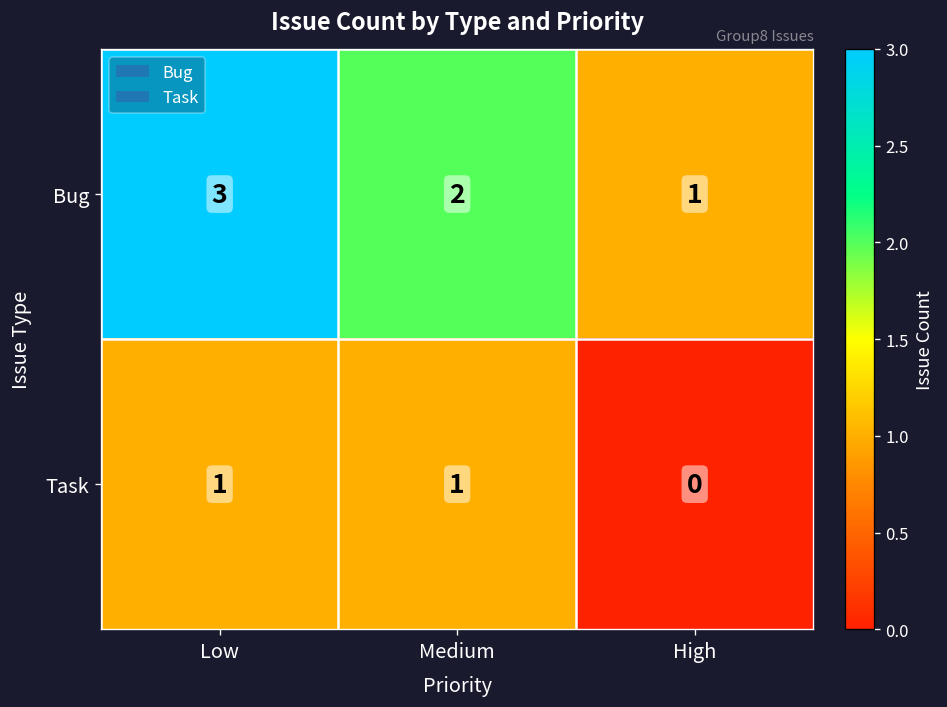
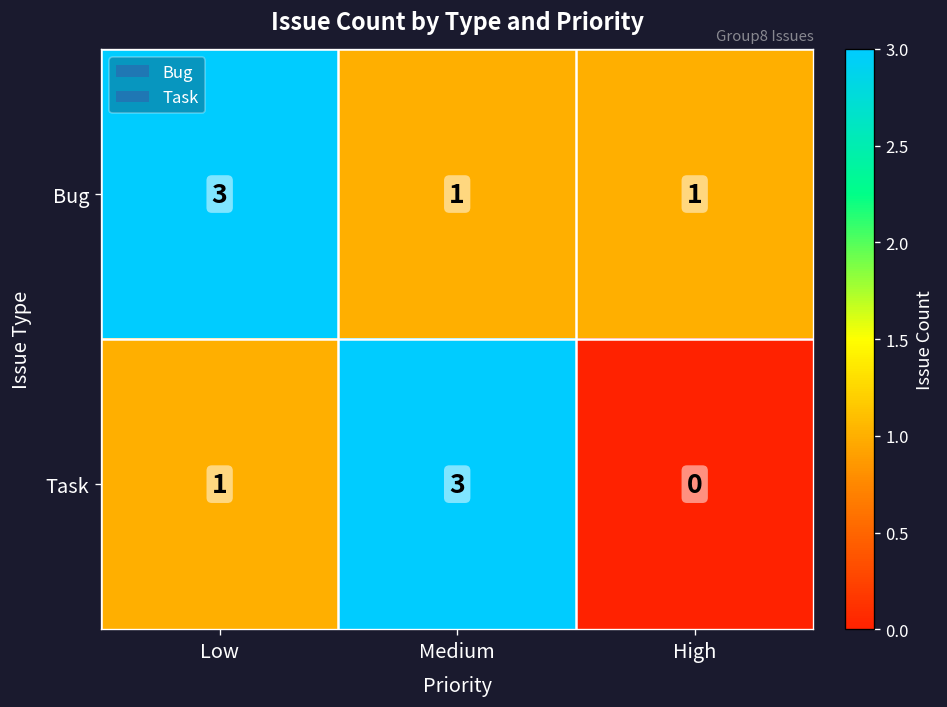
Bug, Medium: 2 -> 1
Task, Medium: 1 -> 3
